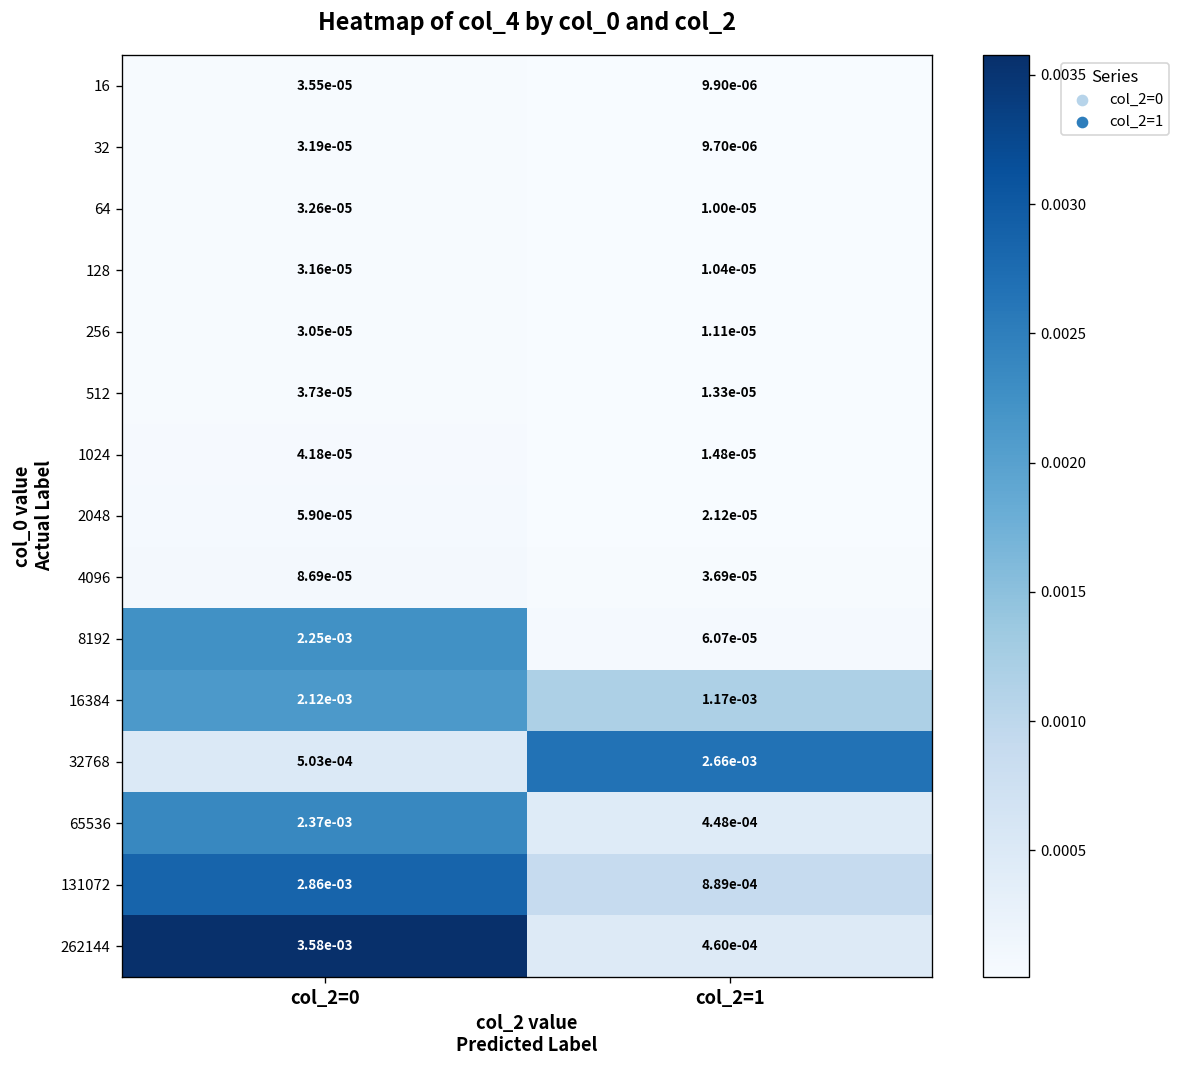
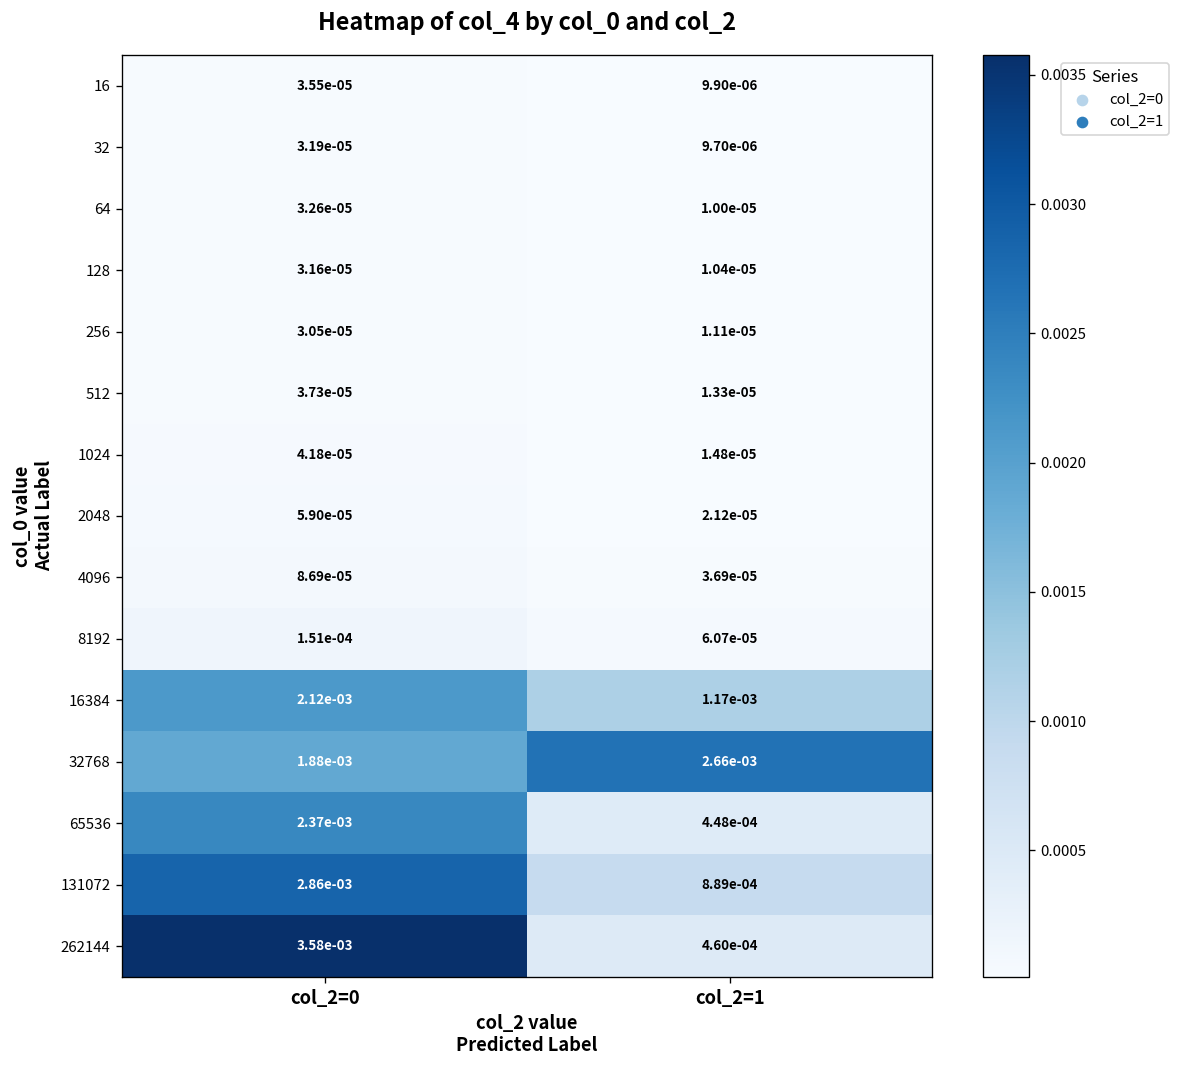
8192, col_2=0: 2.25e-03 -> 1.51e-04
32768, col_2=0: 5.03e-04 -> 1.88e-03
